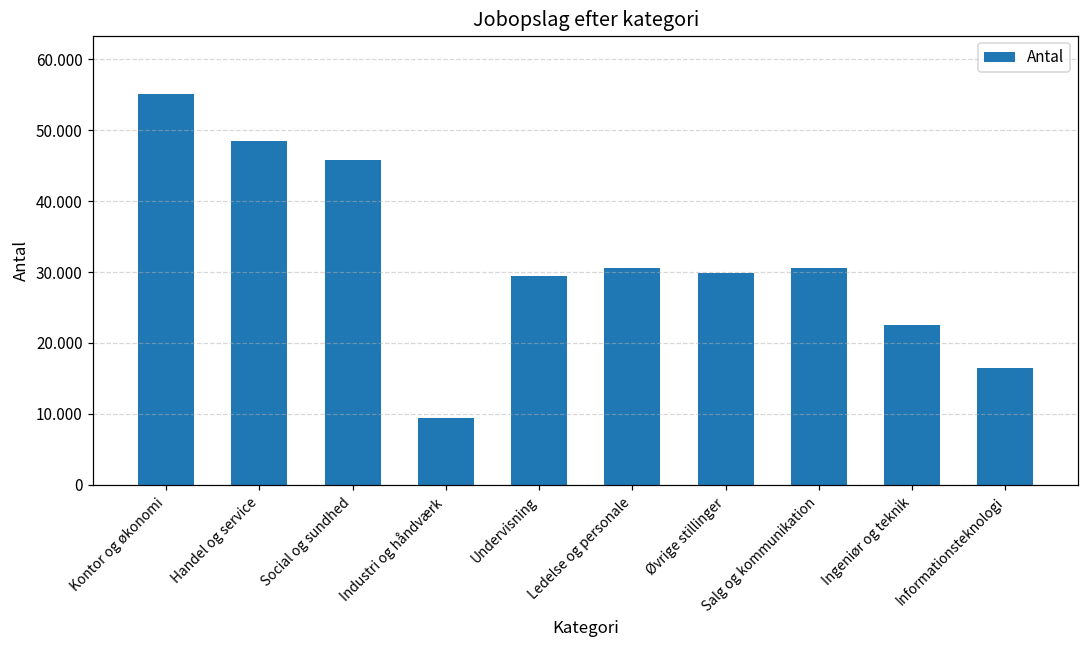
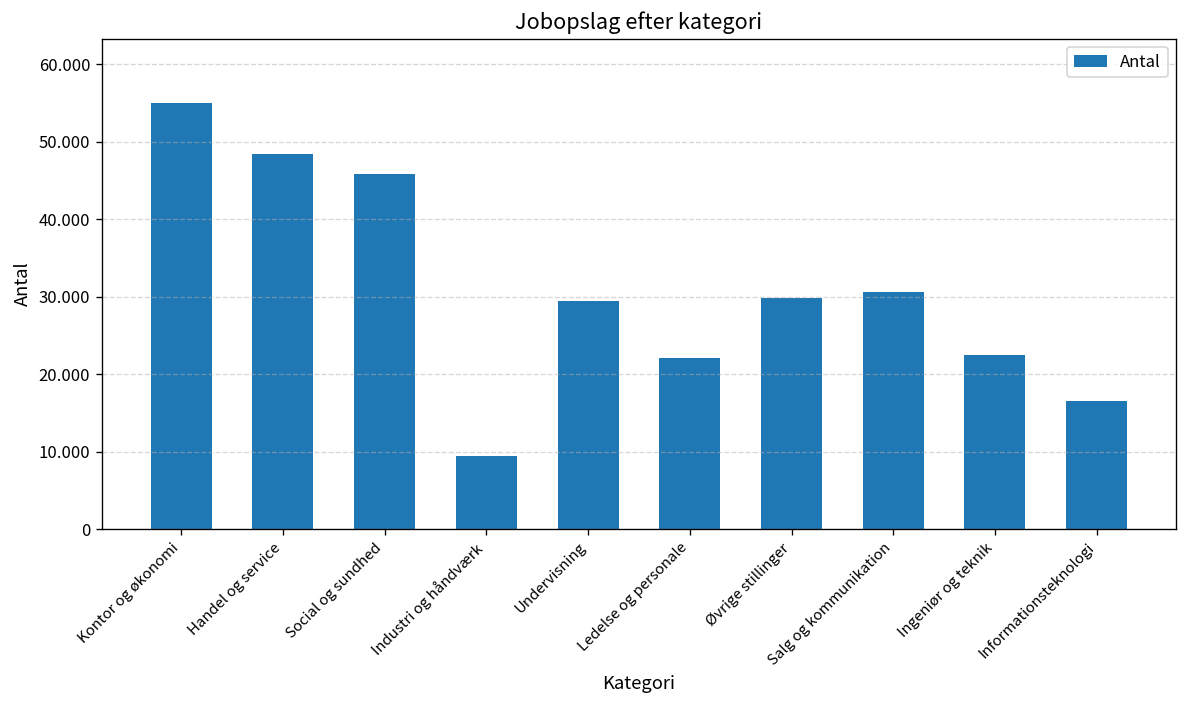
Ledelse og personale: 31 -> 22
